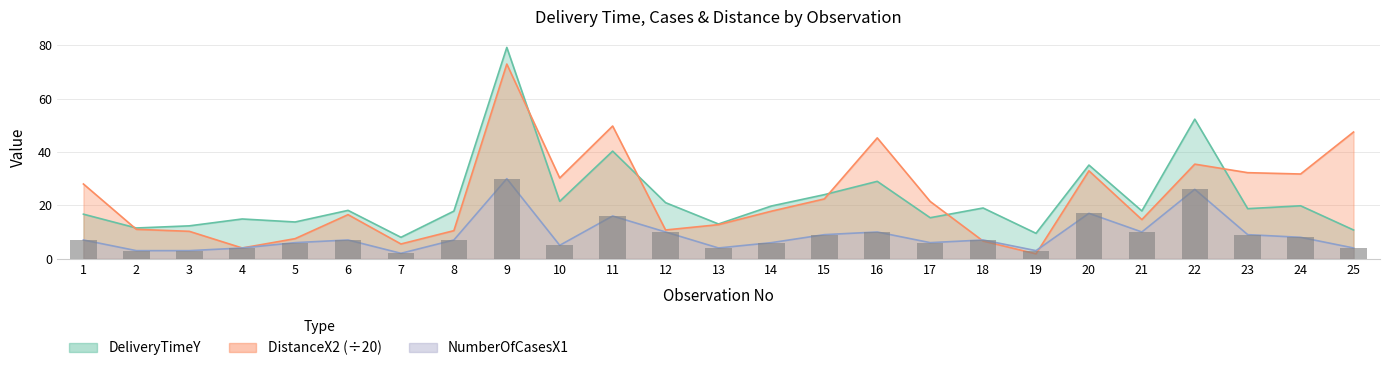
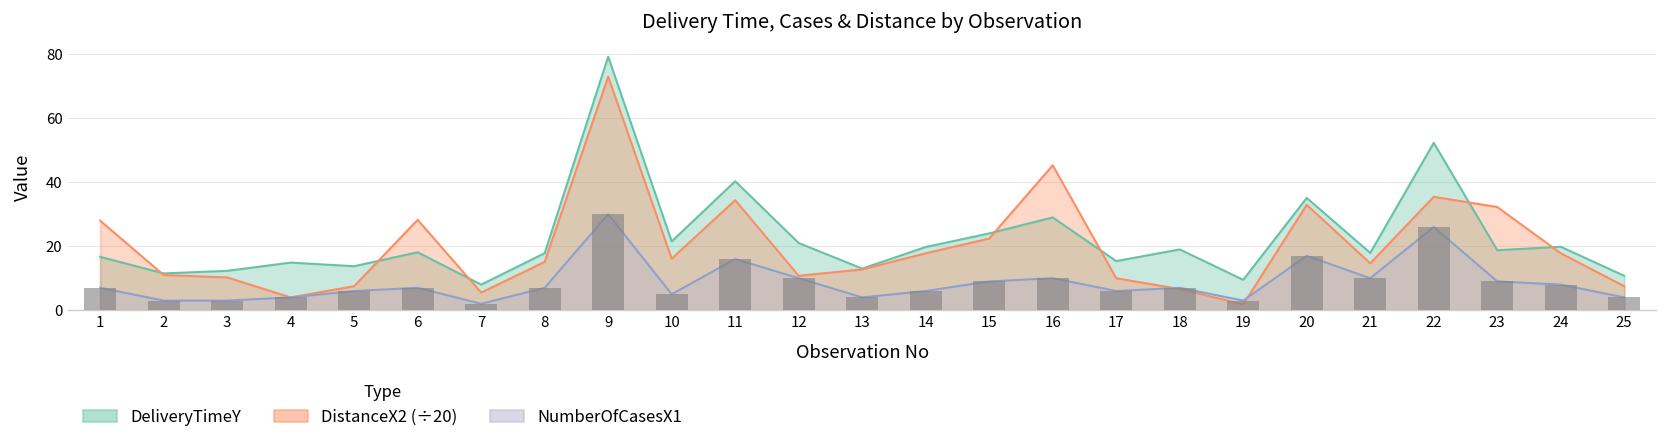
DistanceX2 (÷20), 6: 17 -> 28
DistanceX2 (÷20), 8: 11 -> 15
DistanceX2 (÷20), 10: 30 -> 16
DistanceX2 (÷20), 11: 50 -> 34
DistanceX2 (÷20), 17: 21 -> 10
DistanceX2 (÷20), 24: 32 -> 18
DistanceX2 (÷20), 25: 48 -> 8
